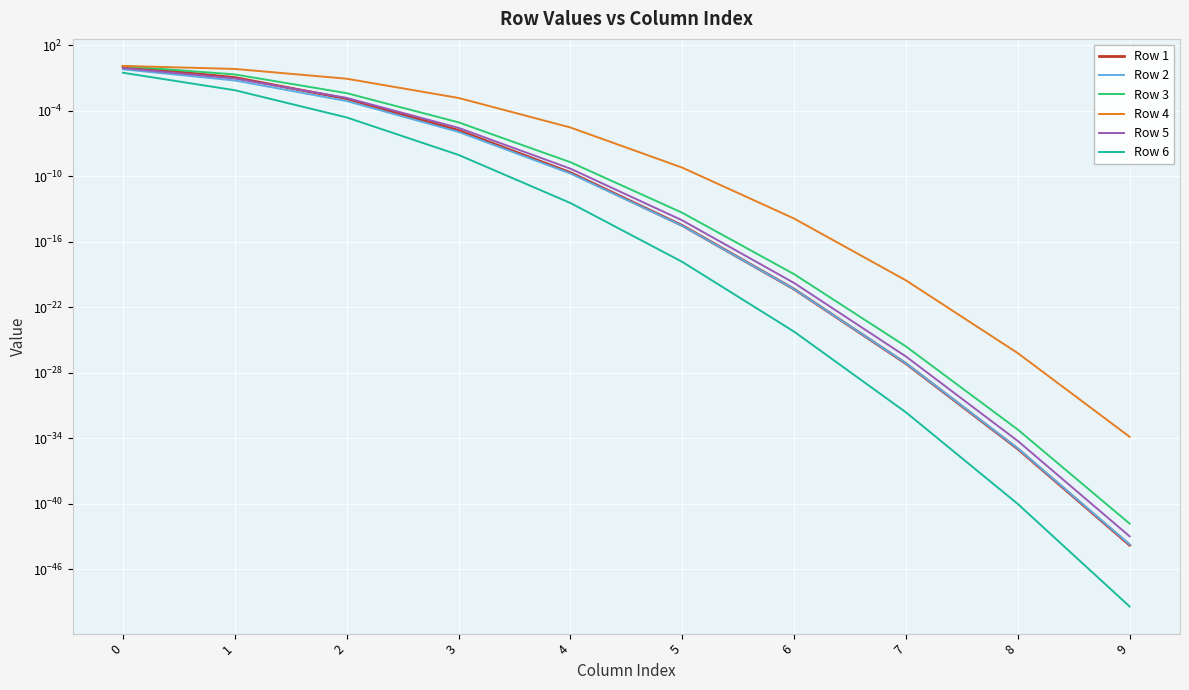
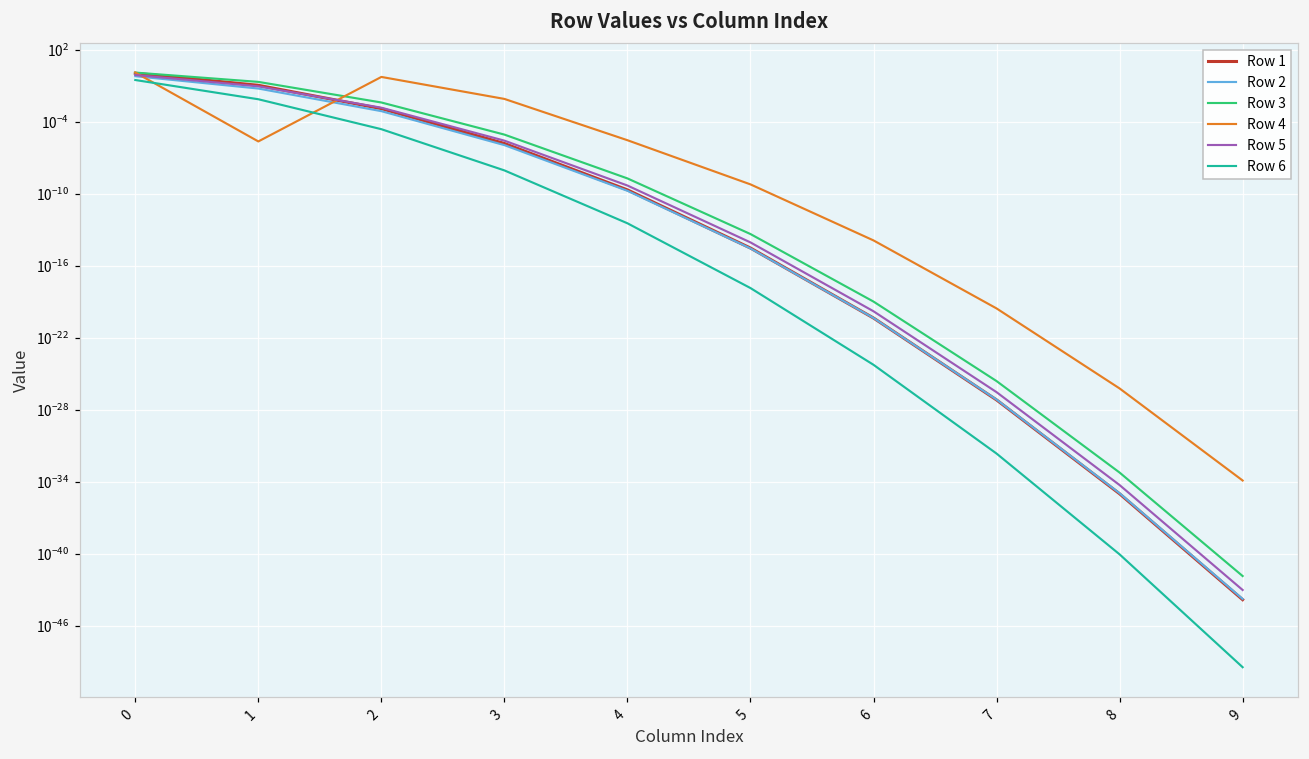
Row 4, 1: 1 -> 0.000002
Row 4, 2: 0.1 -> 1
Row 4, 3: 0.001 -> 0.01
